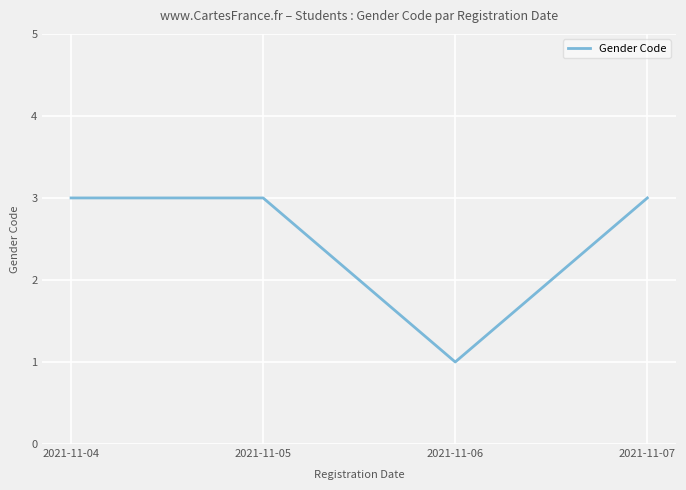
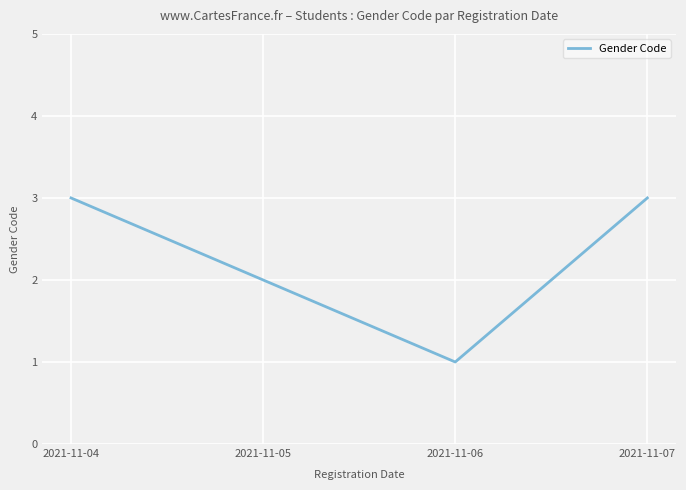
2021-11-05: 3 -> 2
